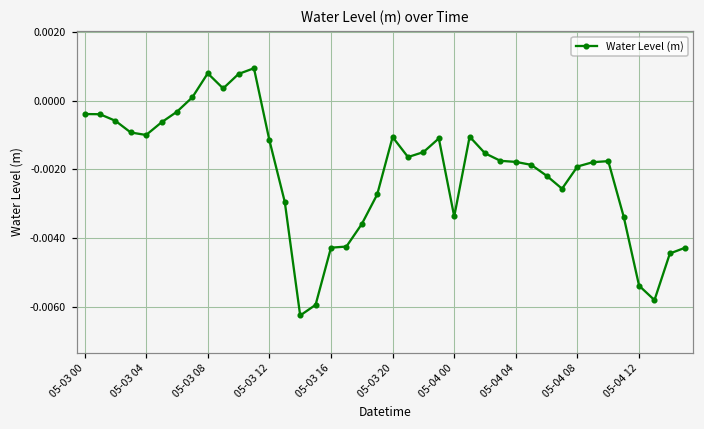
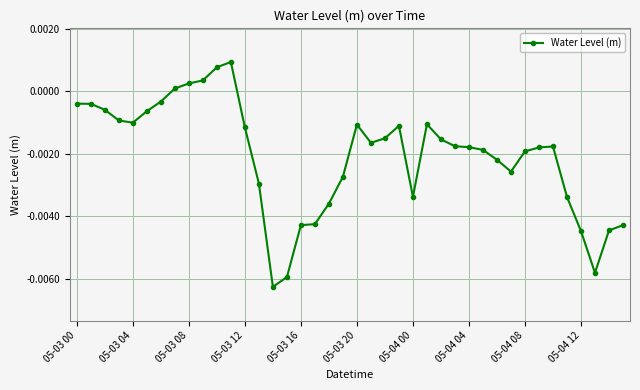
05-03 08: 0.0008 -> 0.0003
05-04 12: -0.0054 -> -0.0045
